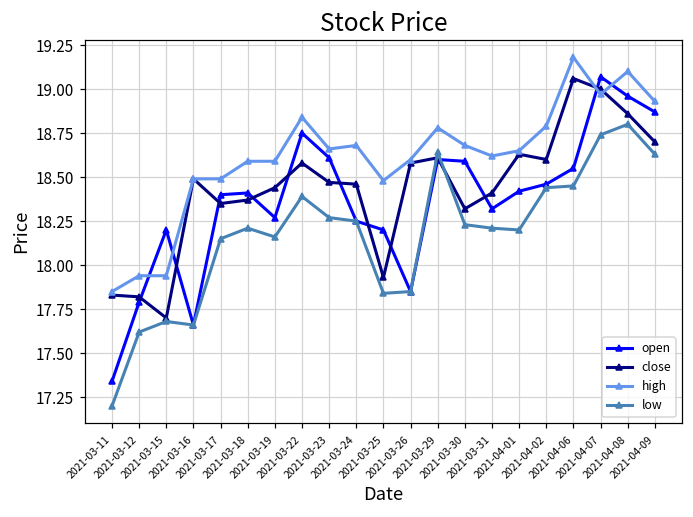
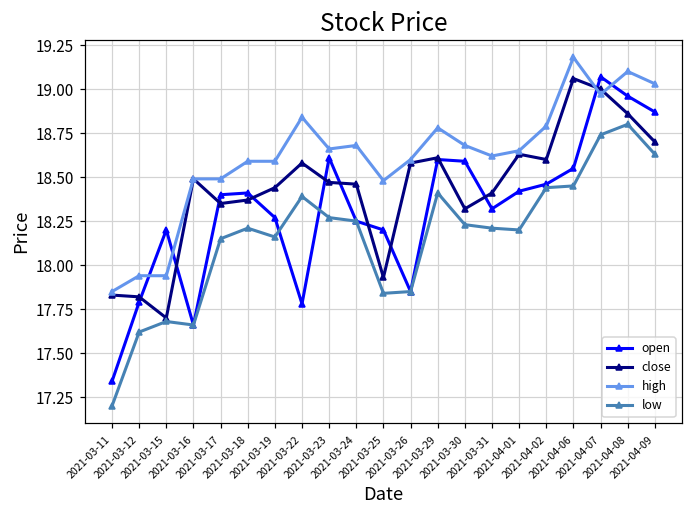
open, 2021-03-22: 18.75 -> 17.78
low, 2021-03-29: 18.64 -> 18.41
high, 2021-04-09: 18.93 -> 19.03
